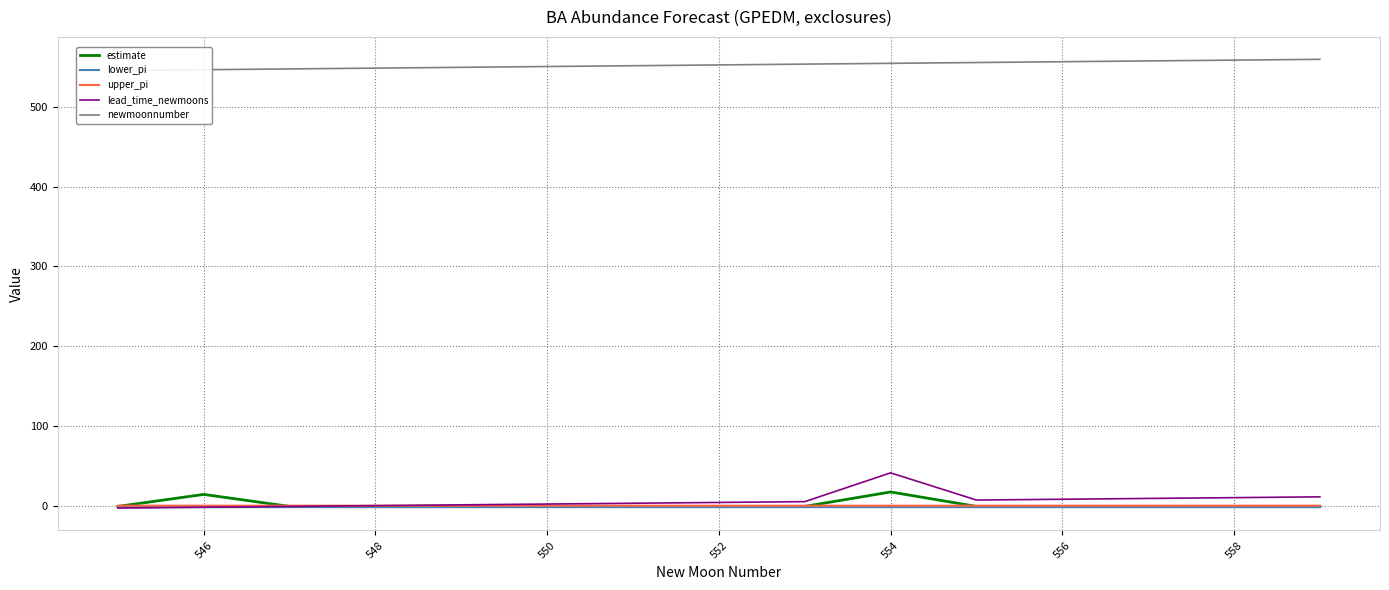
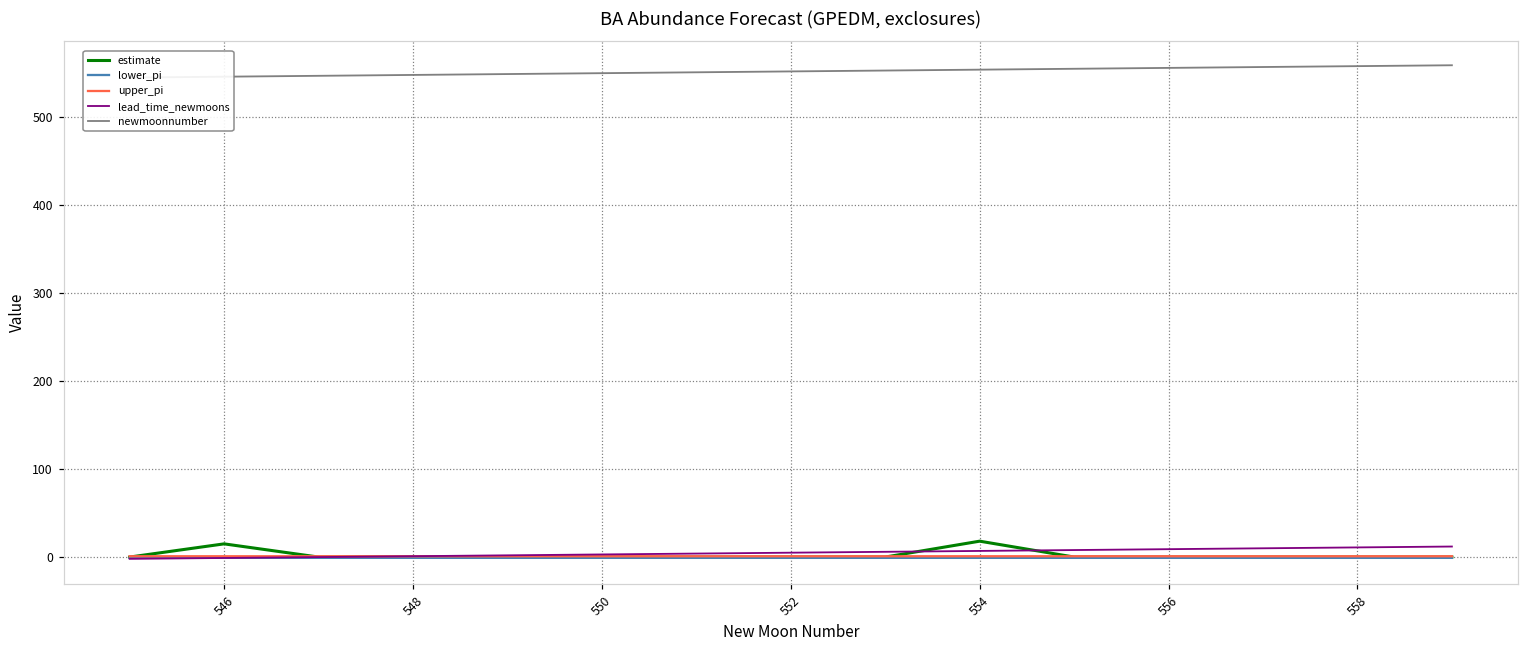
lead_time_newmoons, 554: 40 -> 10
